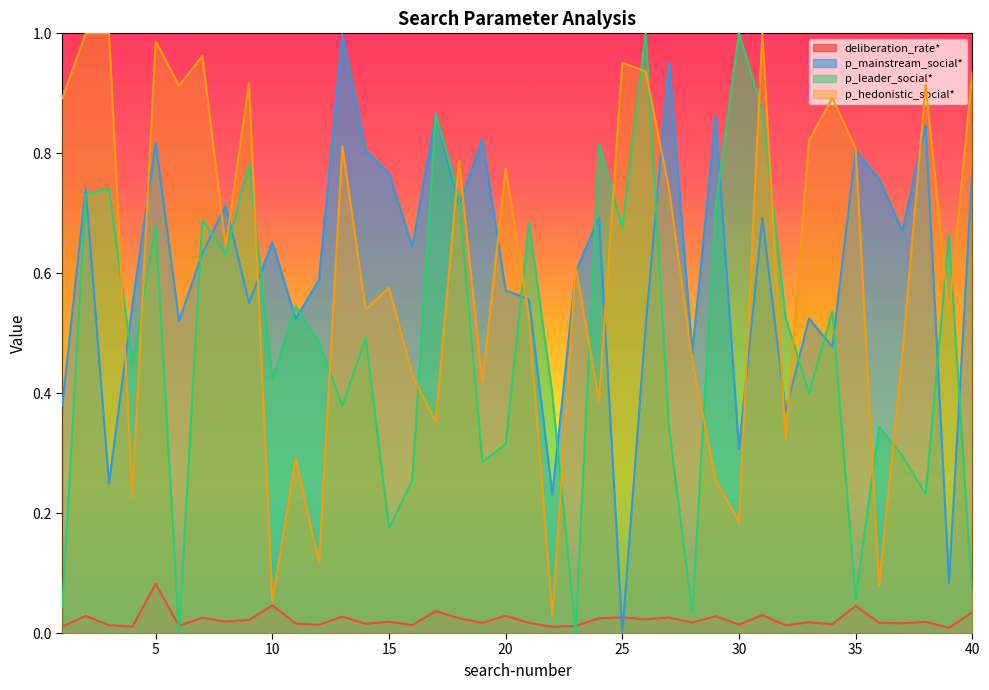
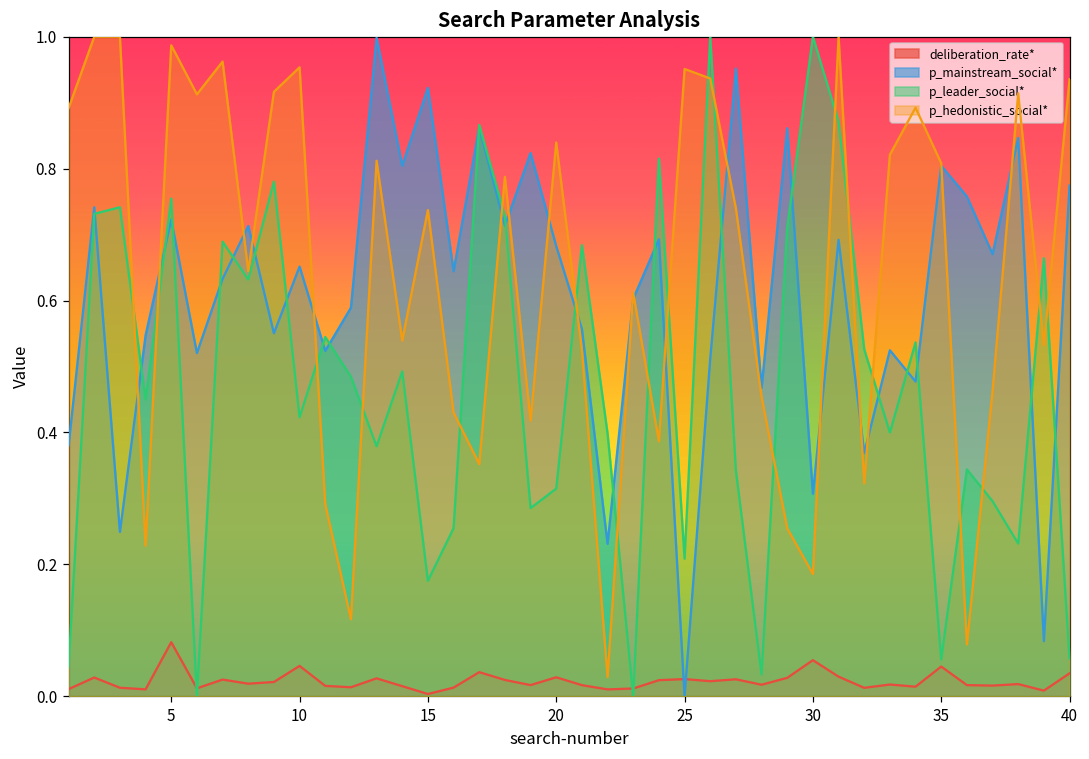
p_mainstream_social*, 5: 0.82 -> 0.72
p_leader_social*, 5: 0.68 -> 0.75
p_hedonistic_social*, 10: 0.05 -> 0.95
deliberation_rate*, 15: 0.02 -> 0.00
p_mainstream_social*, 15: 0.77 -> 0.92
p_hedonistic_social*, 15: 0.58 -> 0.74
p_mainstream_social*, 20: 0.57 -> 0.68
p_hedonistic_social*, 20: 0.77 -> 0.84
p_leader_social*, 25: 0.68 -> 0.21
deliberation_rate*, 30: 0.01 -> 0.05
